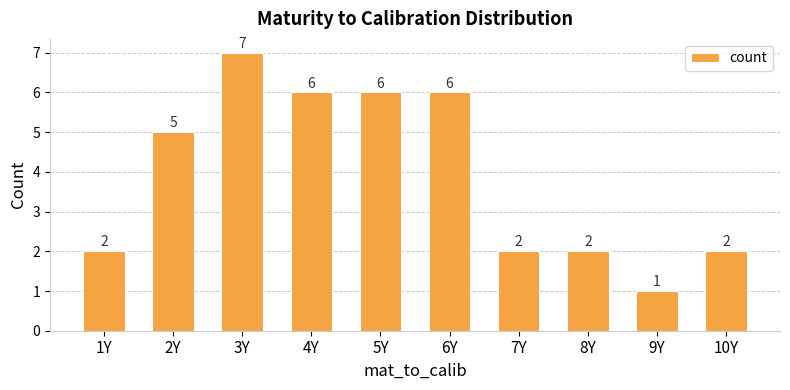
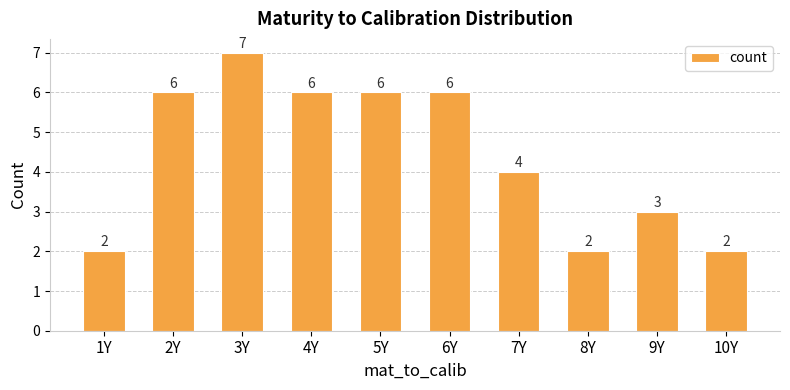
2Y: 5 -> 6
7Y: 2 -> 4
9Y: 1 -> 3
